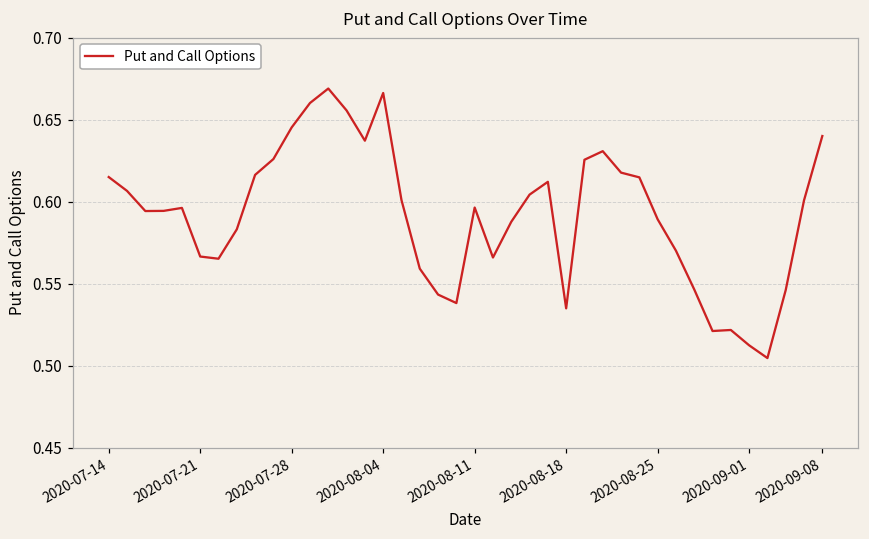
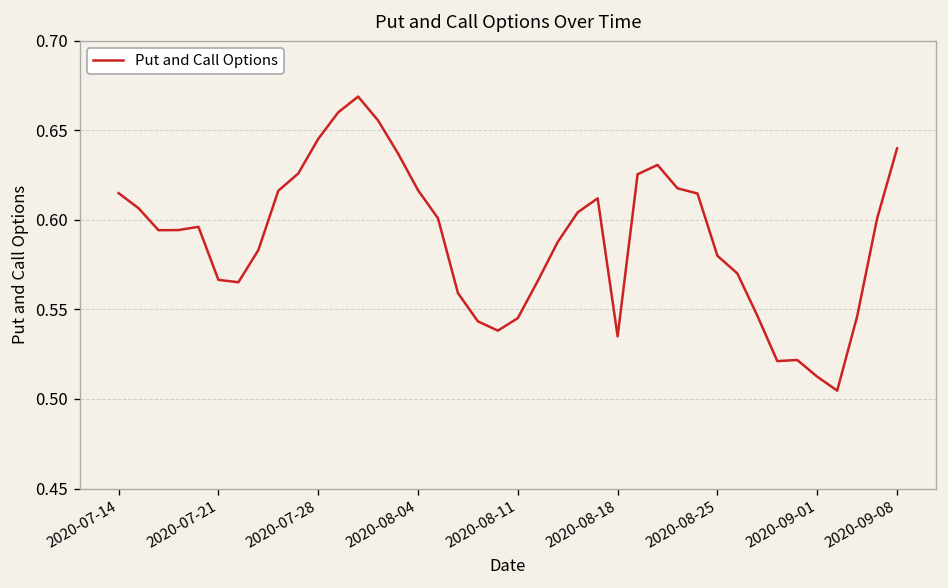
2020-08-04: 0.666 -> 0.617
2020-08-11: 0.596 -> 0.545
2020-08-25: 0.589 -> 0.580
